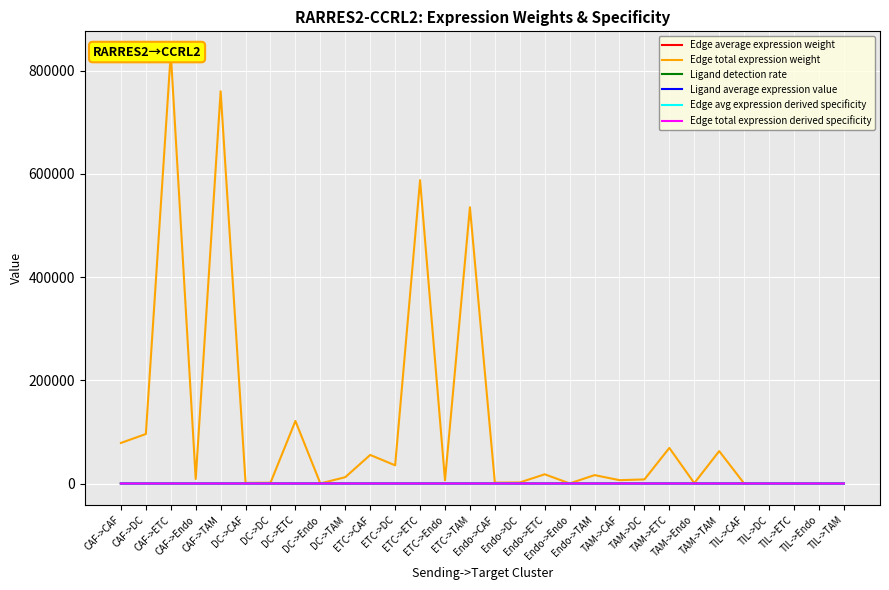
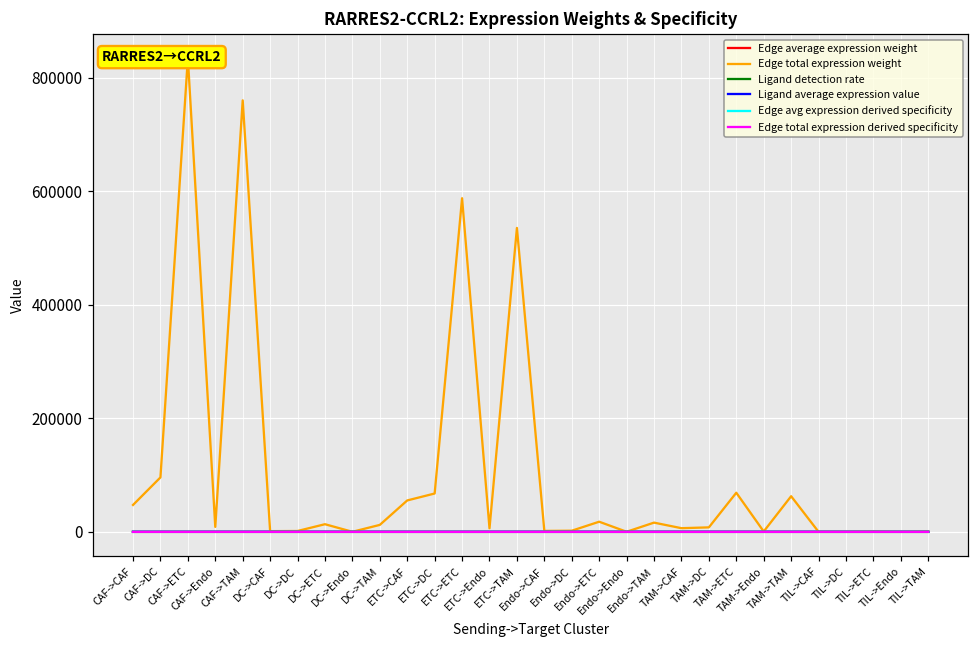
Edge total expression weight, CAF->CAF: 80000 -> 50000
Edge total expression weight, DC->ETC: 120000 -> 10000
Edge total expression weight, ETC->DC: 40000 -> 70000
